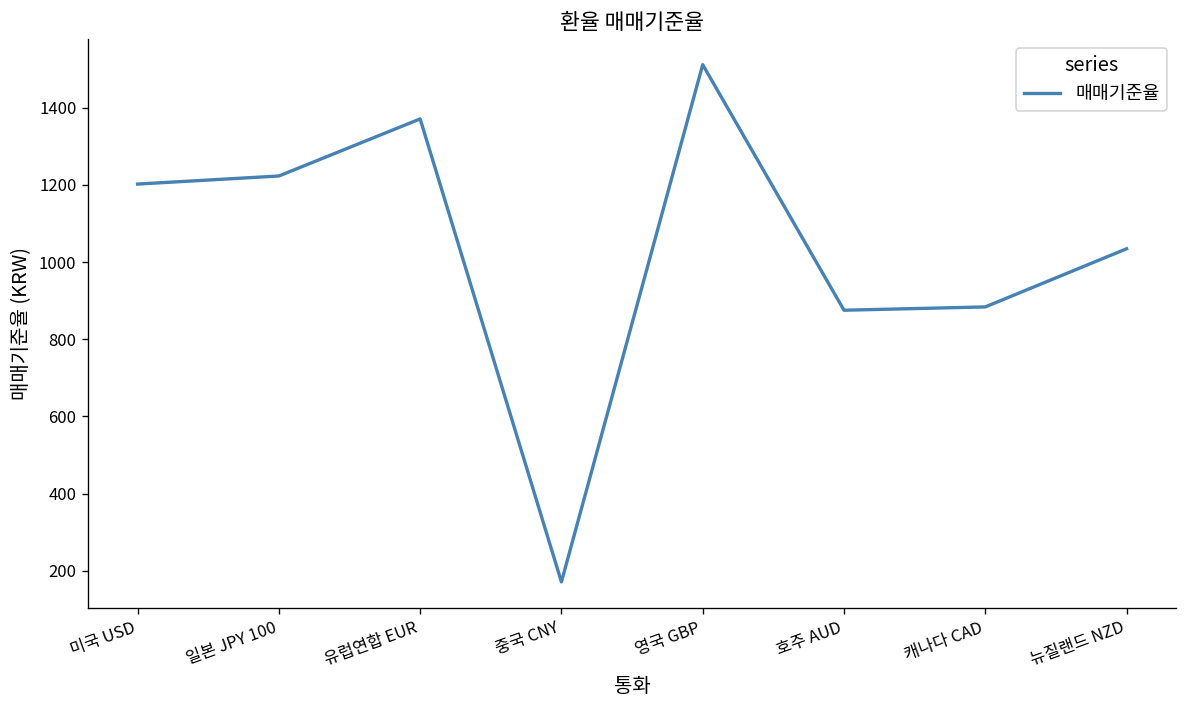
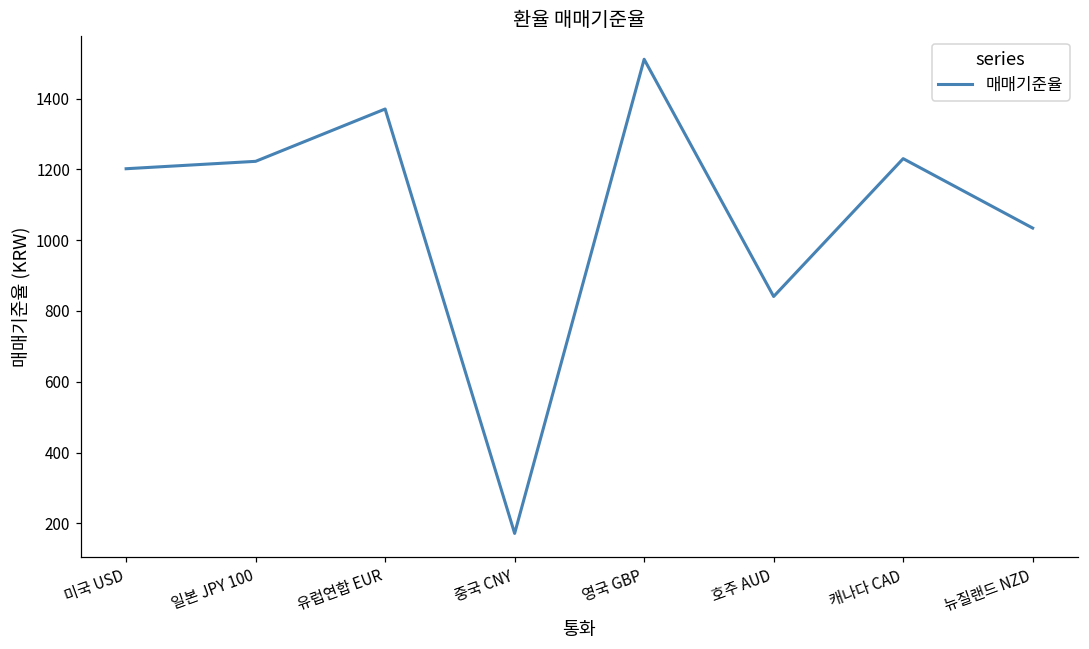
호주 AUD: 880 -> 840
캐나다 CAD: 880 -> 1230
